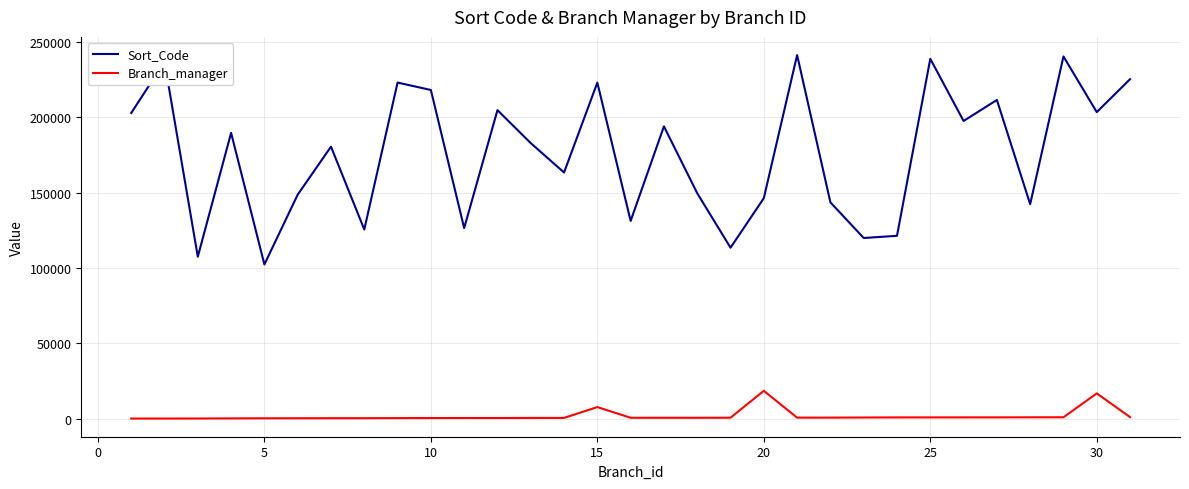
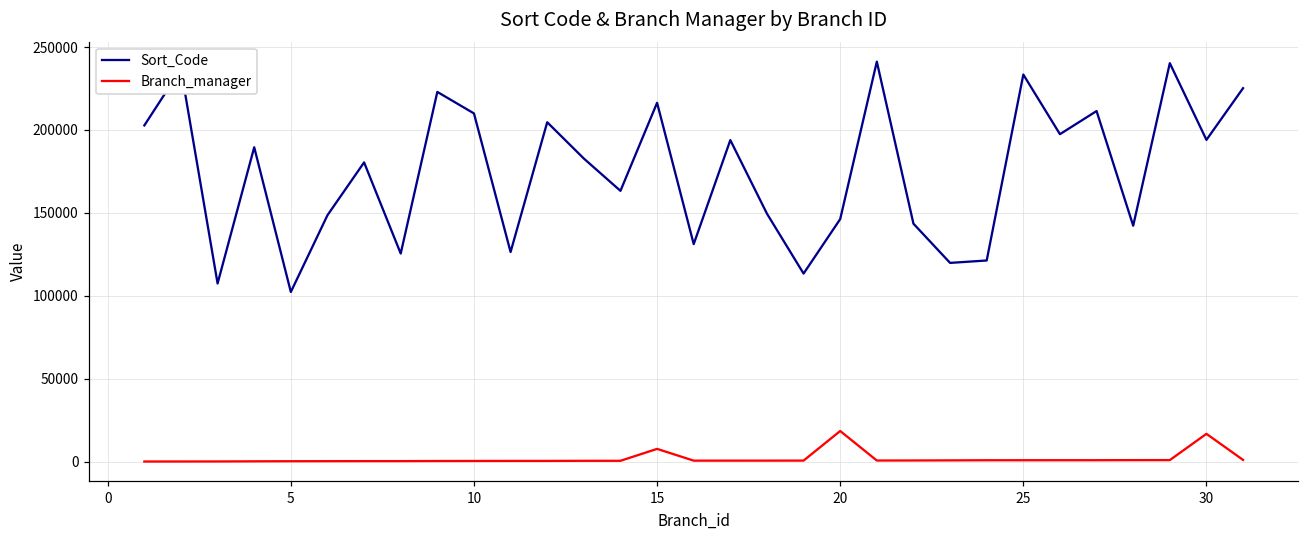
Sort_Code, 10: 218000 -> 210000
Sort_Code, 15: 223000 -> 216000
Sort_Code, 25: 239000 -> 233000
Sort_Code, 30: 203000 -> 194000
